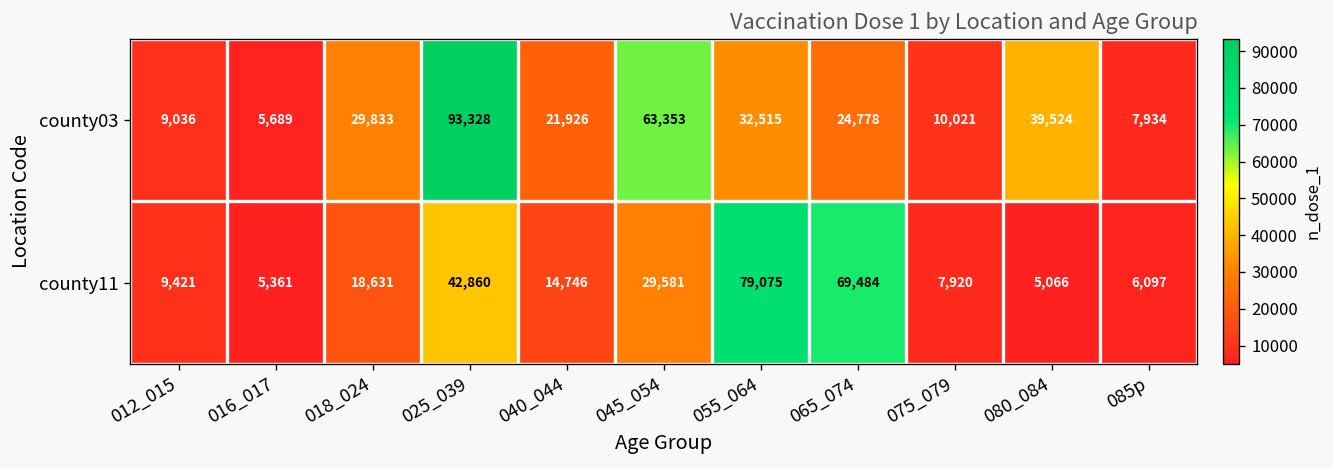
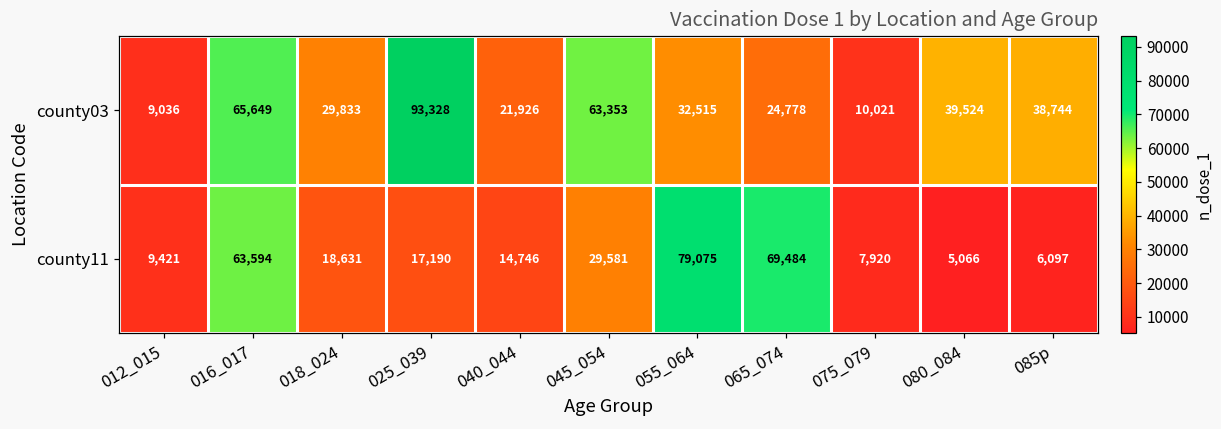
county03, 016_017: 5,689 -> 65,649
county03, 085p: 7,934 -> 38,744
county11, 016_017: 5,361 -> 63,594
county11, 025_039: 42,860 -> 17,190
